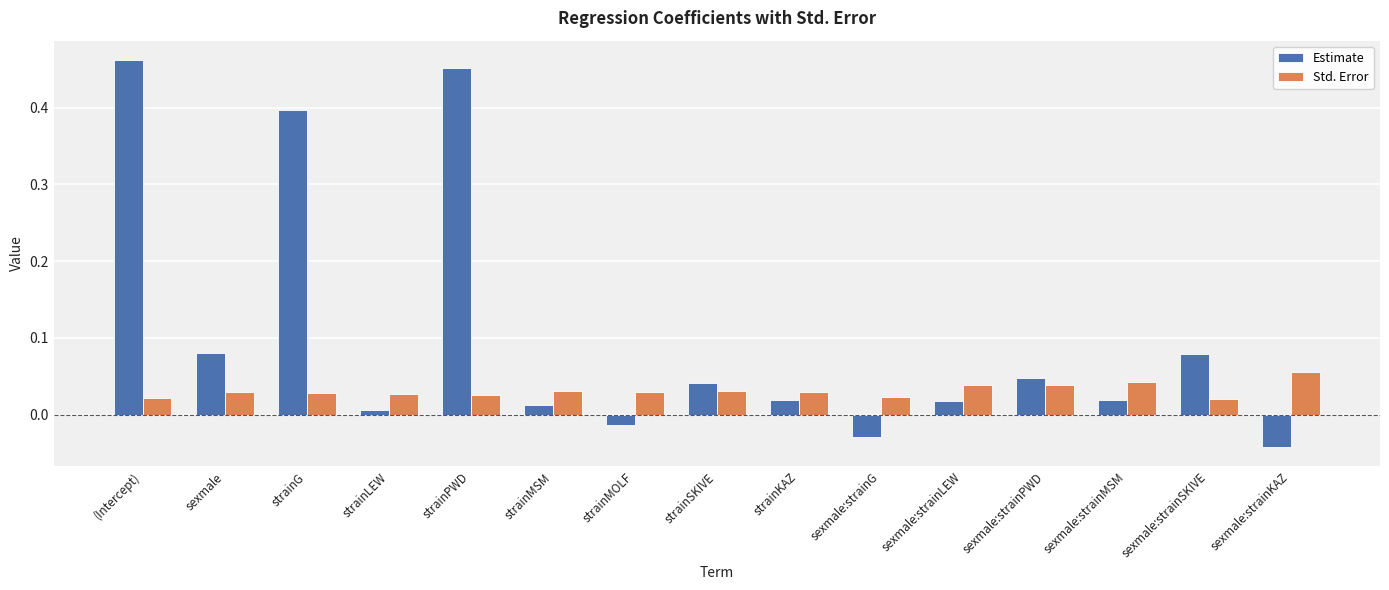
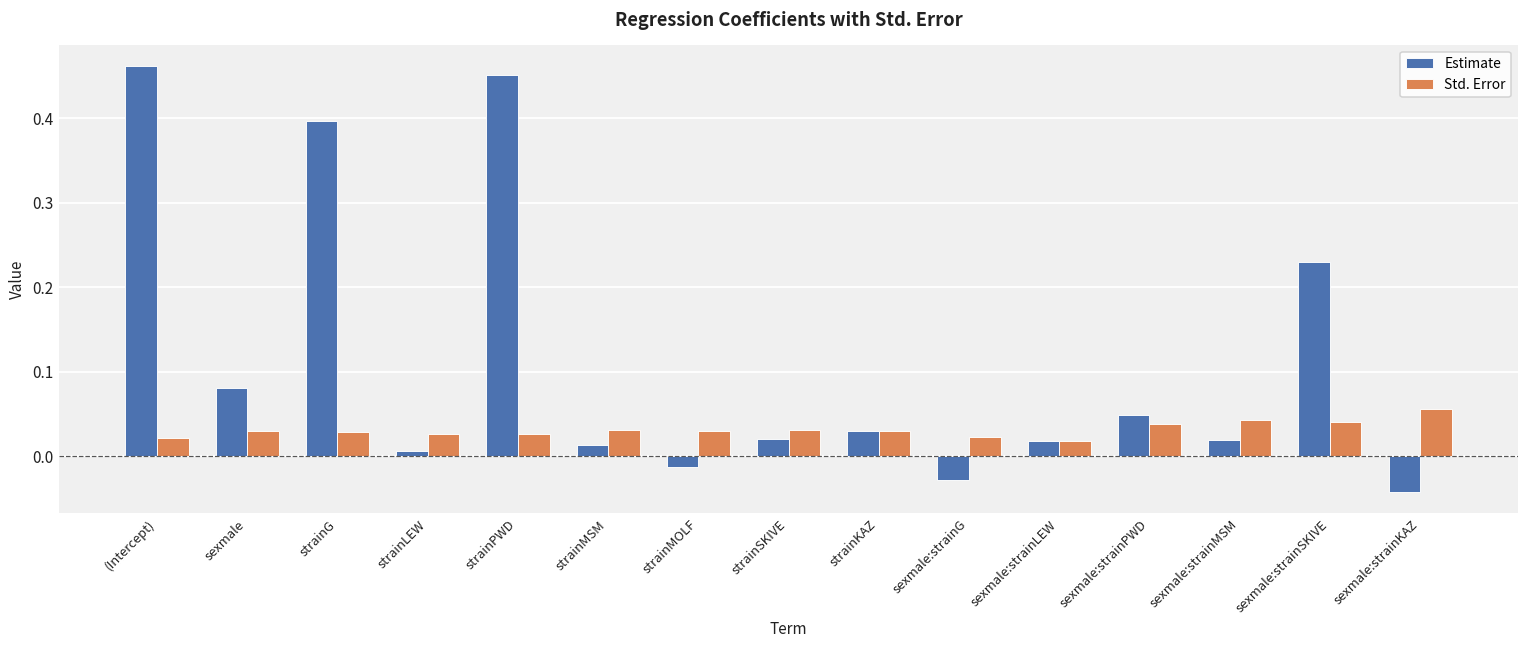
Estimate, strainSKIVE: 0.04 -> 0.02
Estimate, strainKAZ: 0.02 -> 0.03
Std. Error, sexmale:strainLEW: 0.04 -> 0.02
Estimate, sexmale:strainSKIVE: 0.08 -> 0.23
Std. Error, sexmale:strainSKIVE: 0.02 -> 0.04
